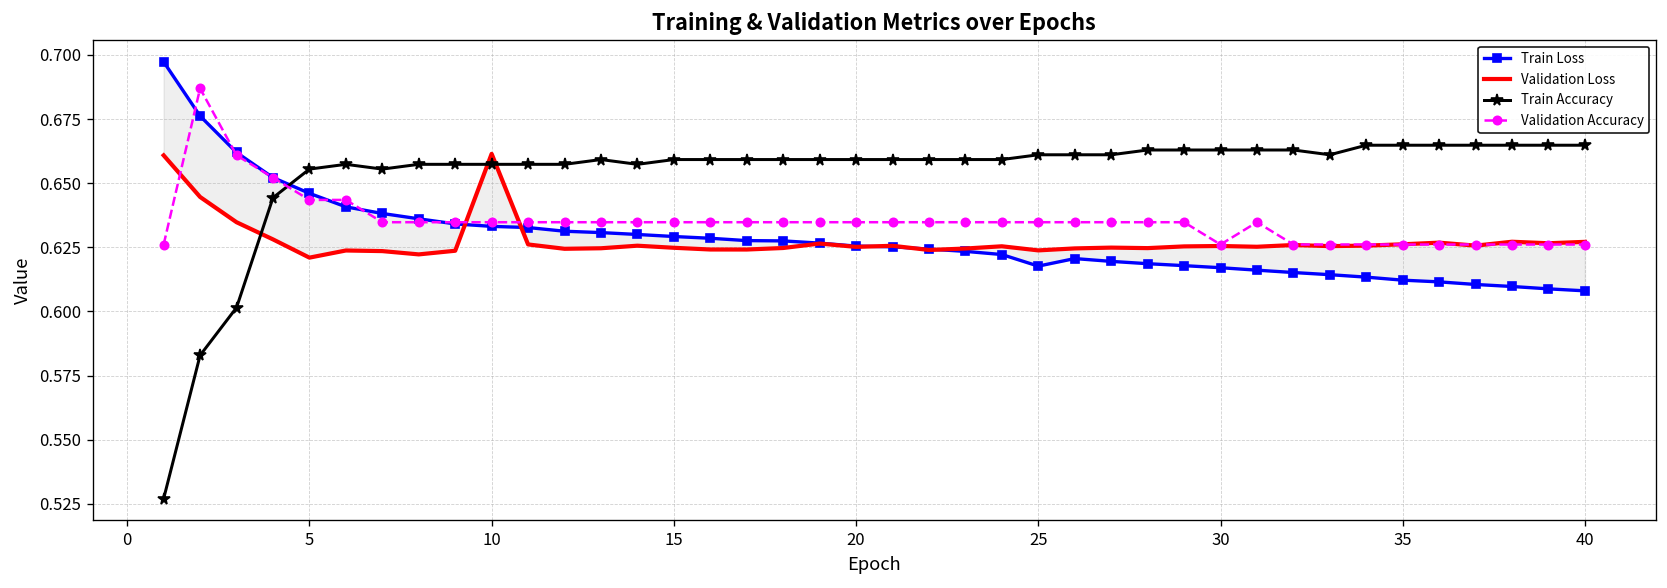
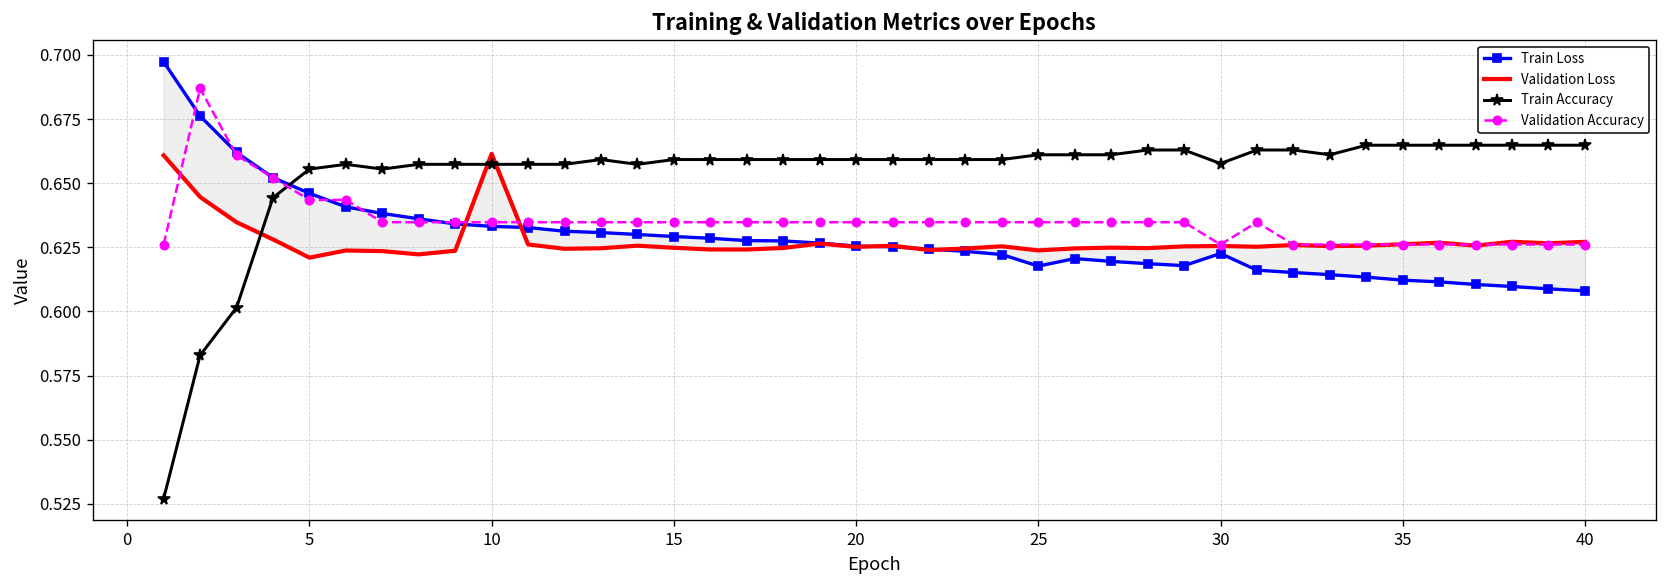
Train Loss, 30: 0.617 -> 0.623
Train Accuracy, 30: 0.663 -> 0.658
